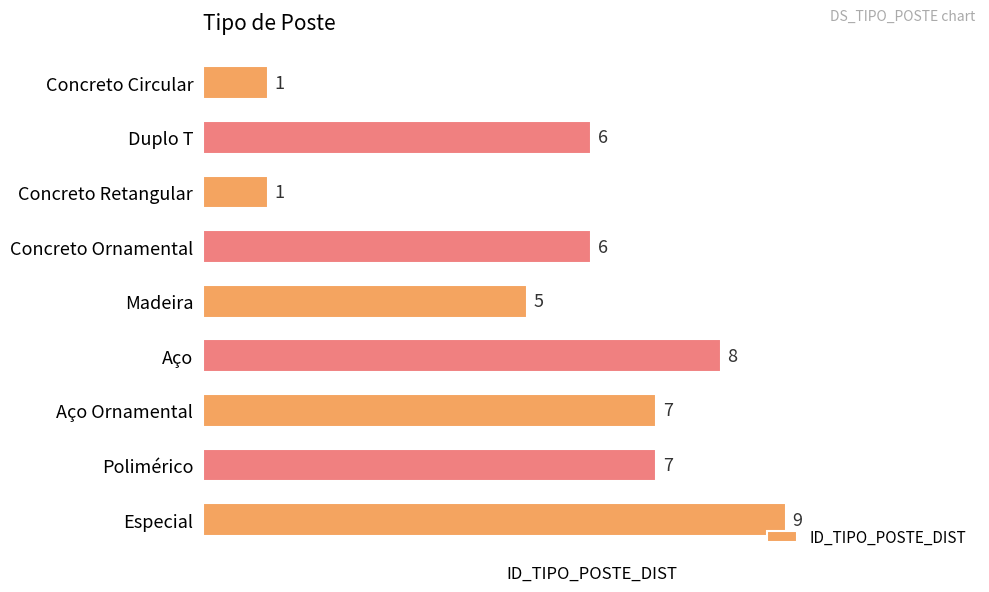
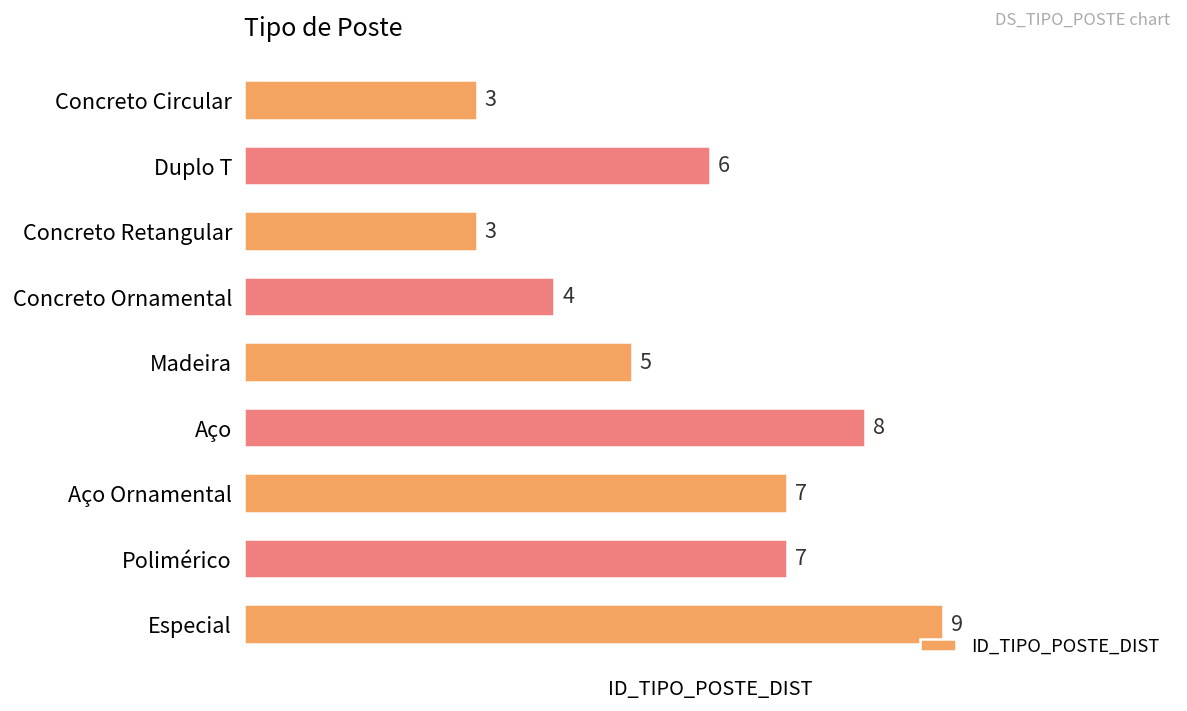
Concreto Circular: 1 -> 3
Concreto Retangular: 1 -> 3
Concreto Ornamental: 6 -> 4
